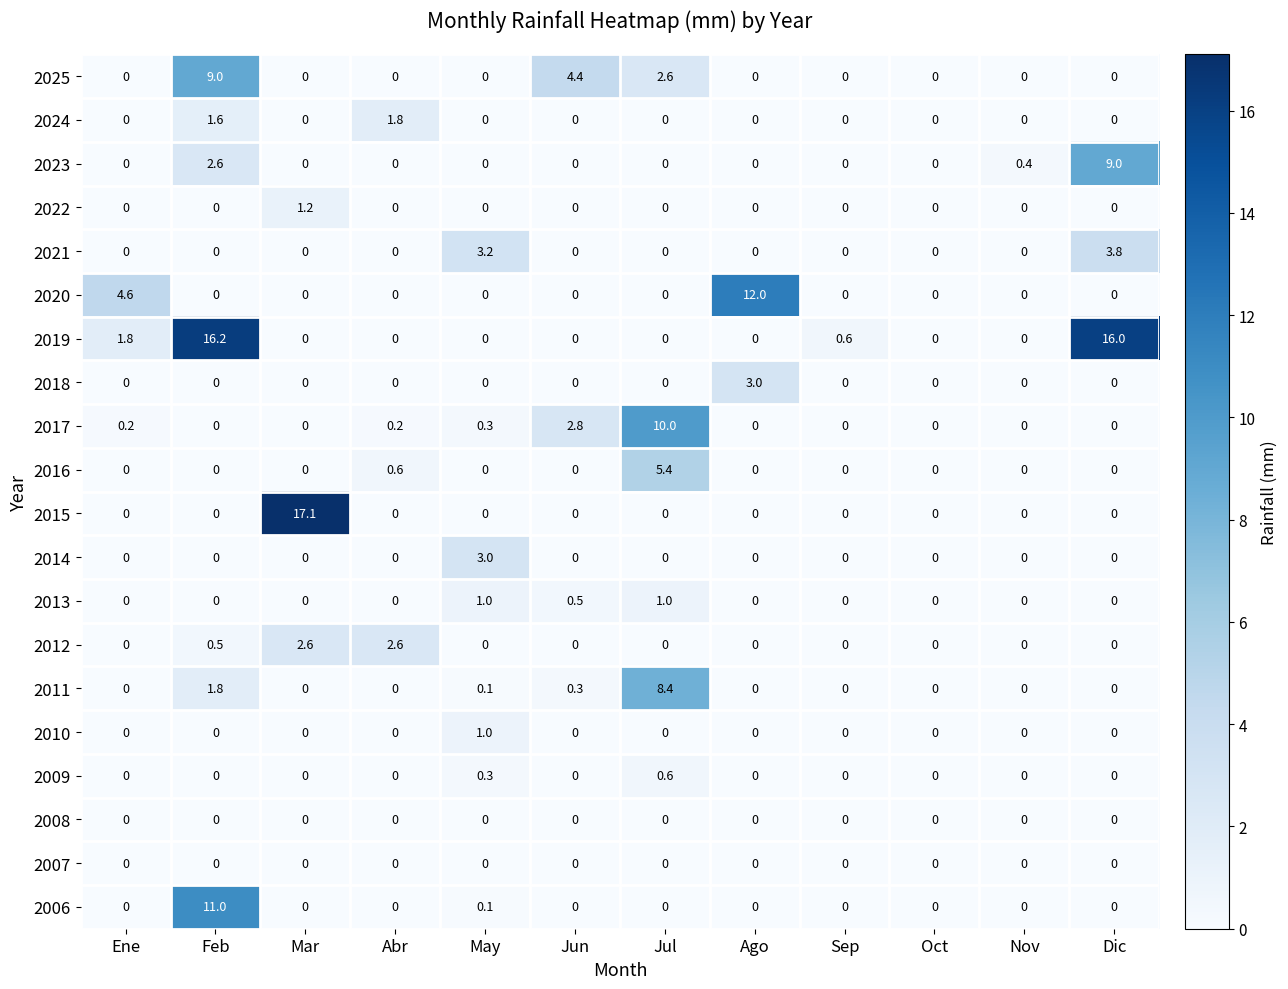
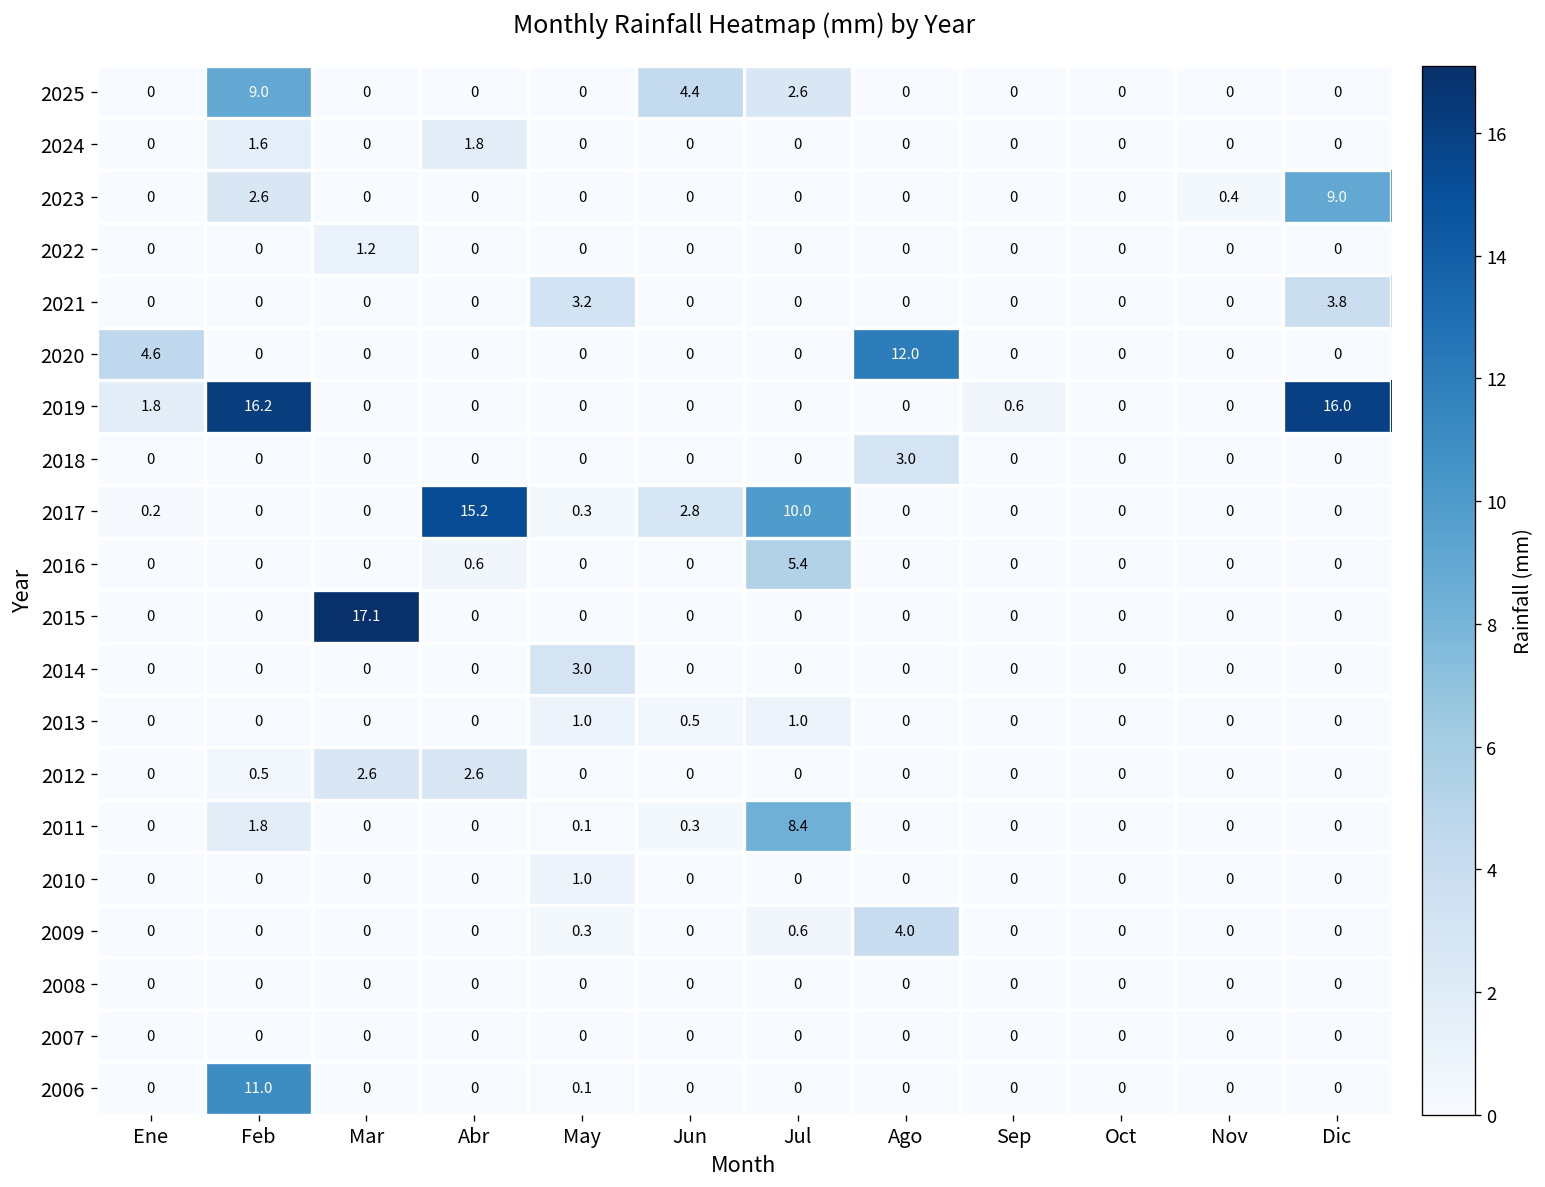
2017, Abr: 0.2 -> 15.2
2009, Ago: 0 -> 4.0
